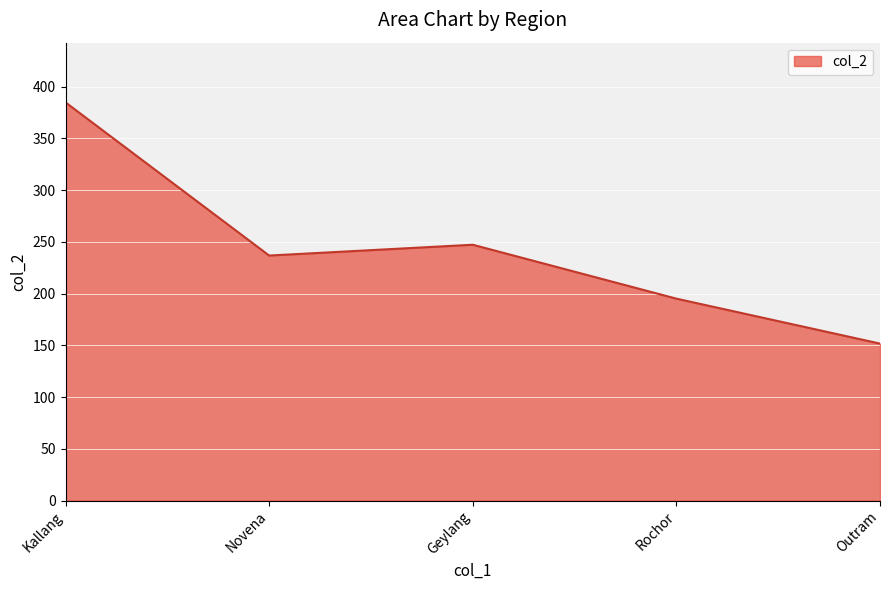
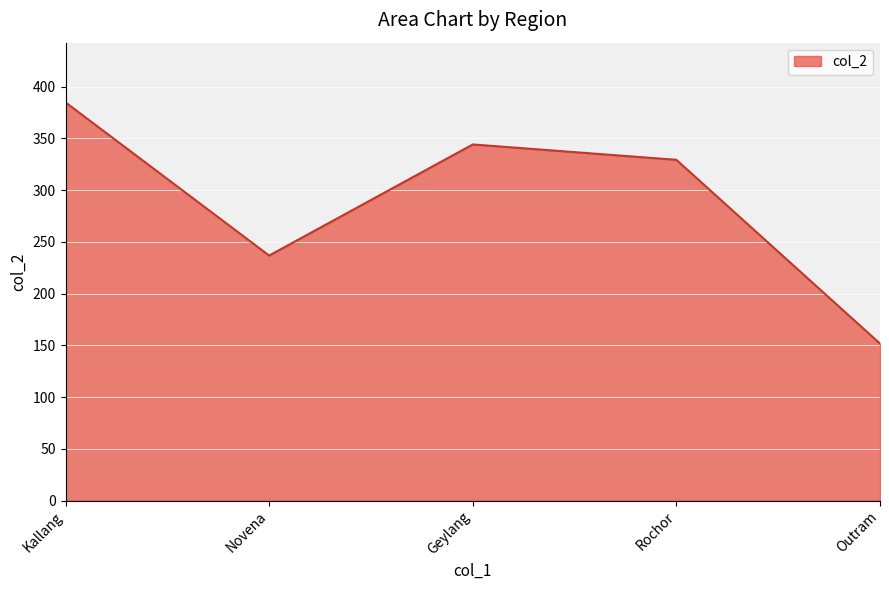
Geylang: 247 -> 344
Rochor: 195 -> 329
